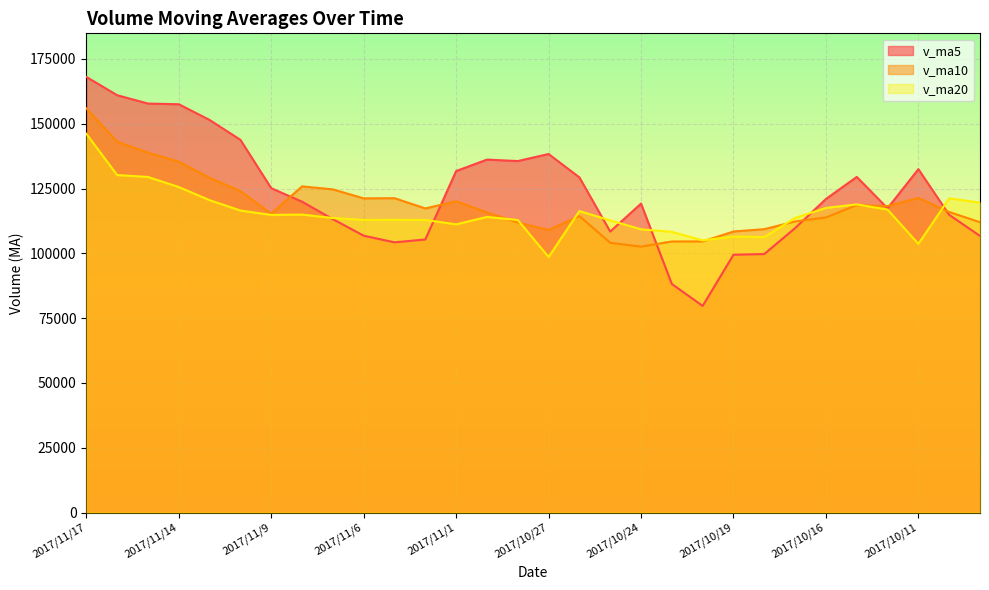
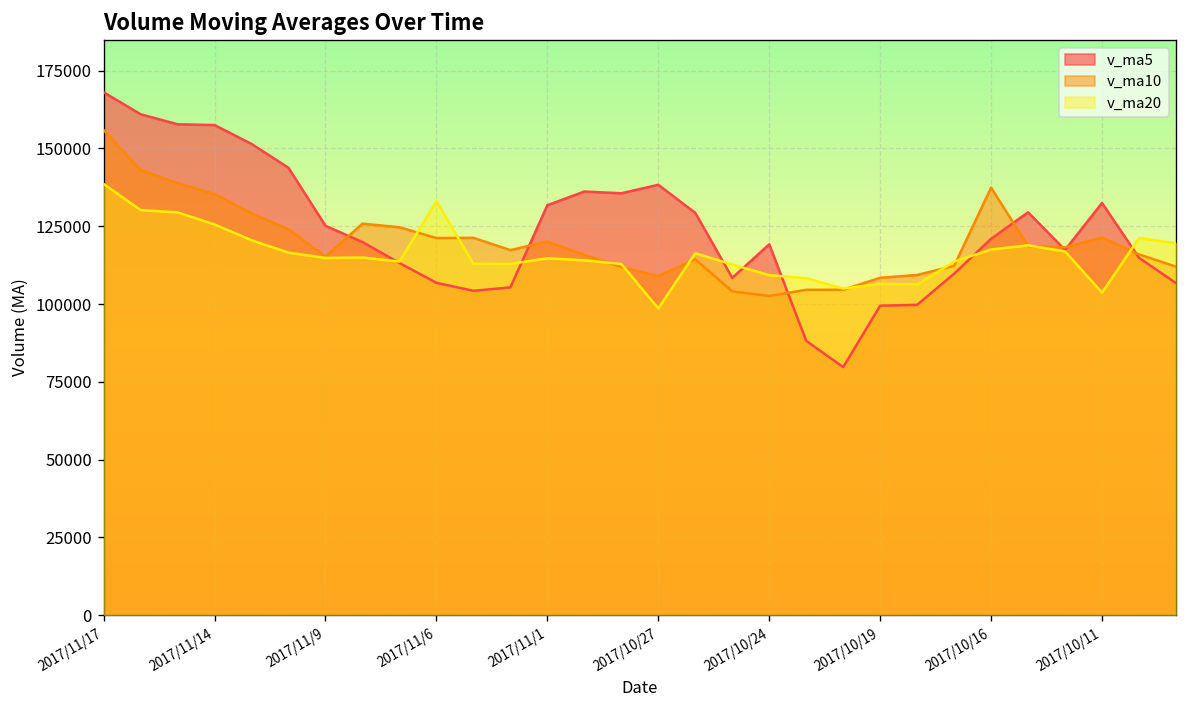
v_ma20, 2017/11/17: 146000 -> 139000
v_ma20, 2017/11/6: 113000 -> 133000
v_ma20, 2017/11/1: 111000 -> 115000
v_ma10, 2017/10/16: 114000 -> 137000
